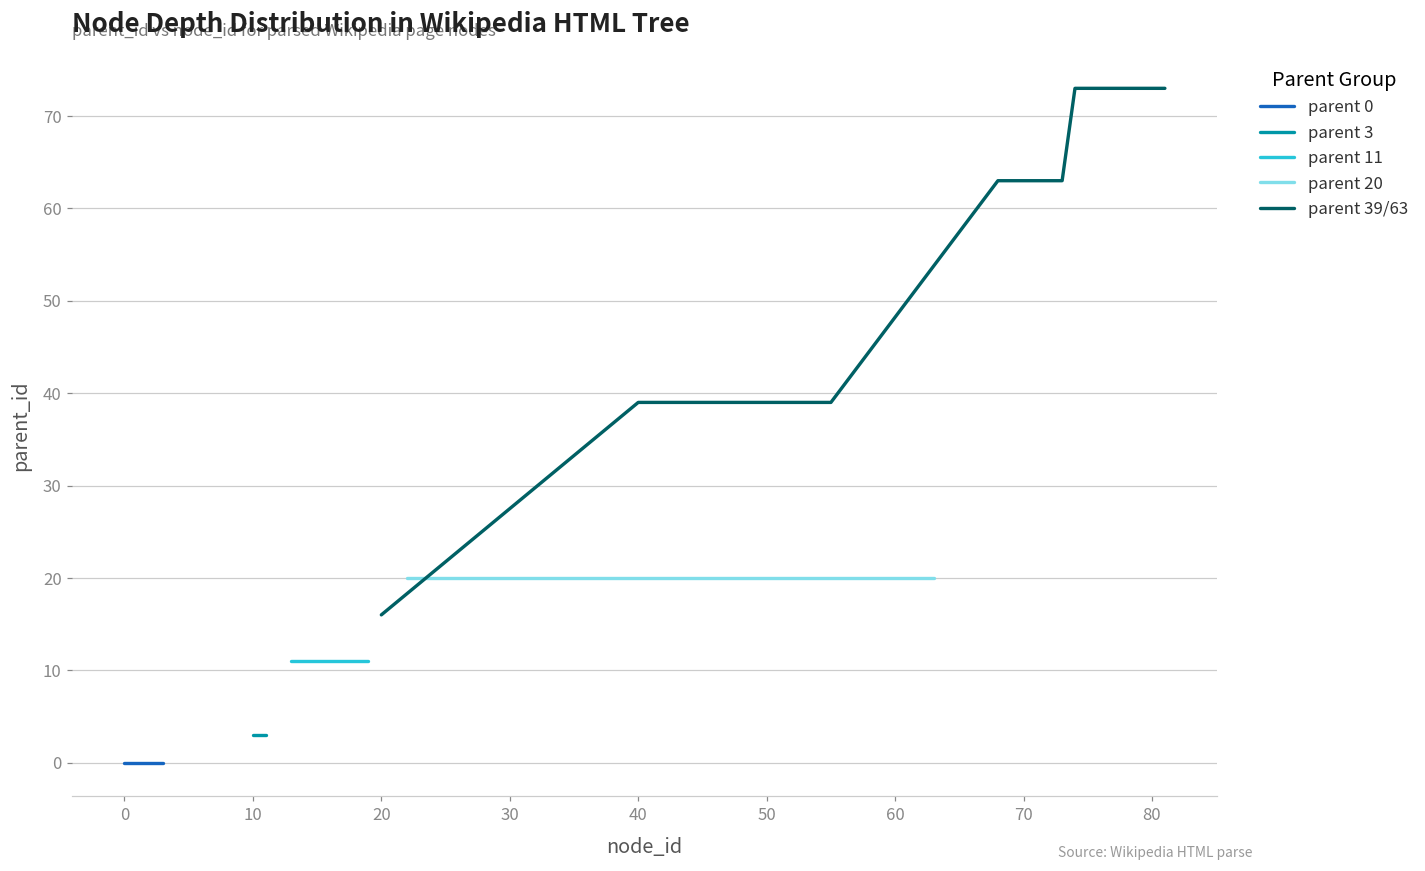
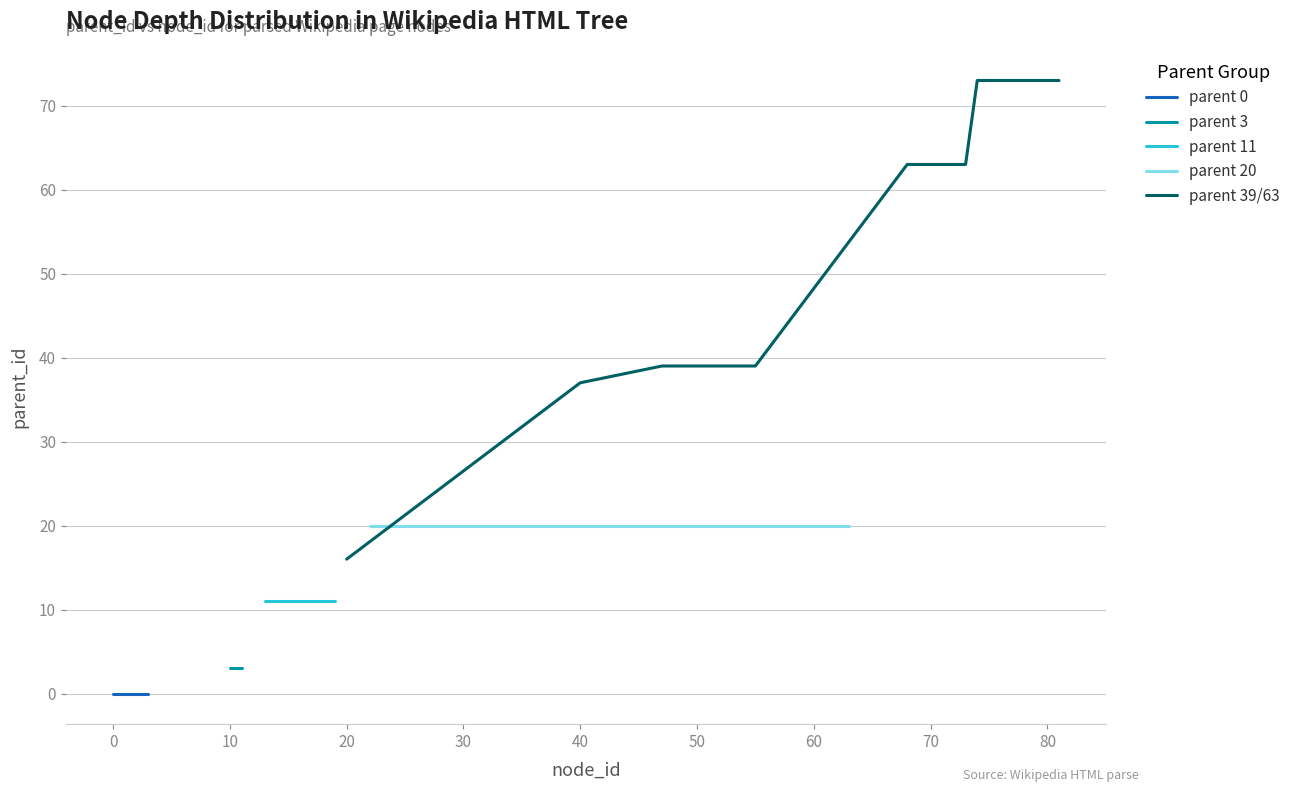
parent 39/63, 40: 39 -> 37
